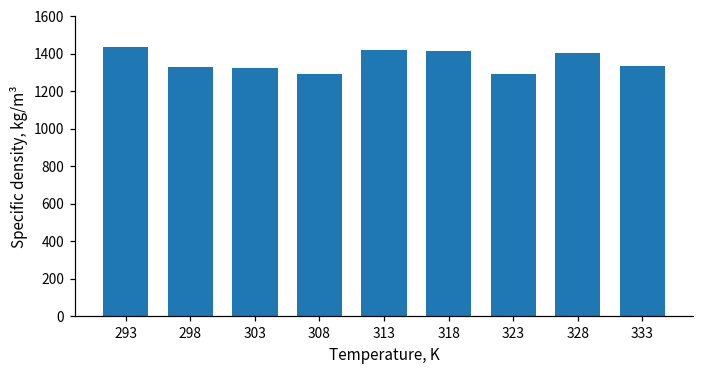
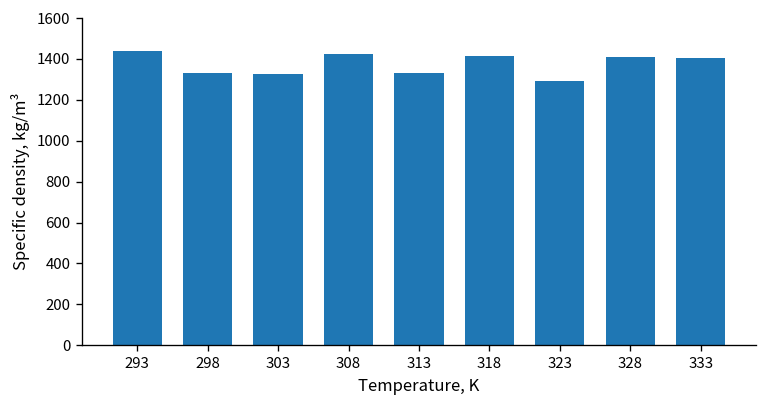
308: 1290 -> 1430
313: 1420 -> 1330
333: 1330 -> 1400
